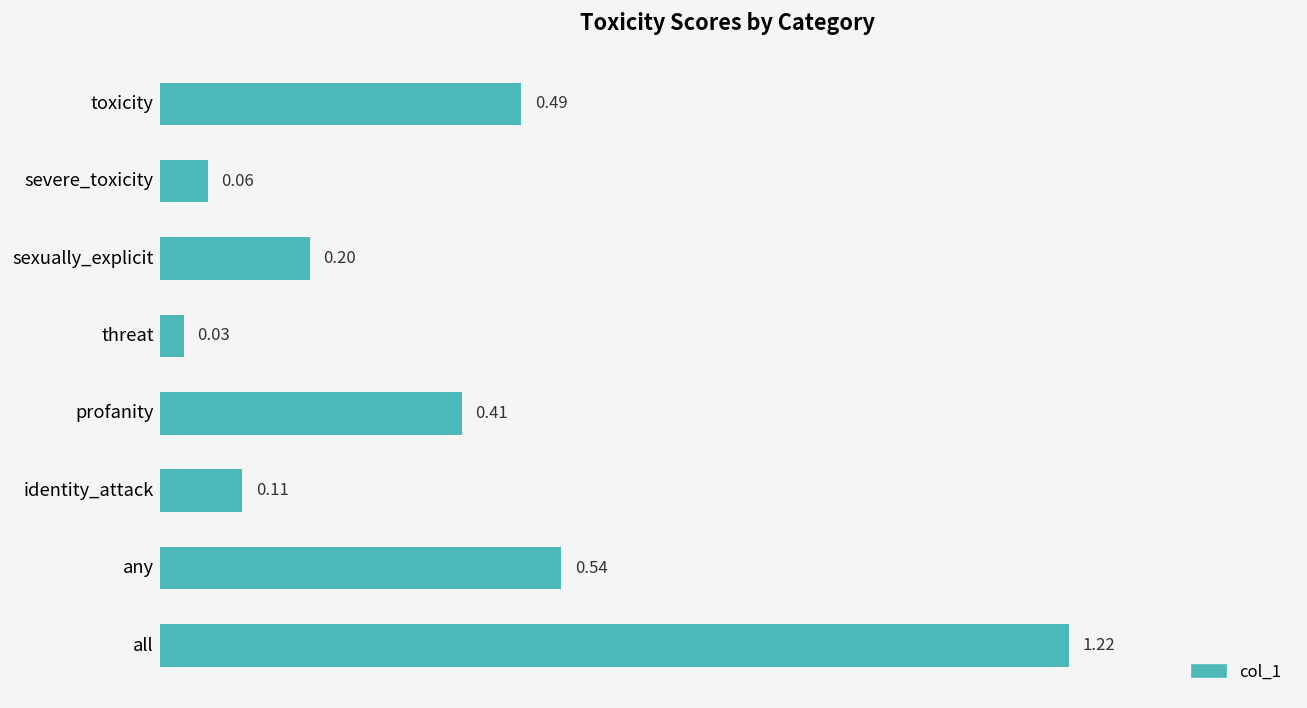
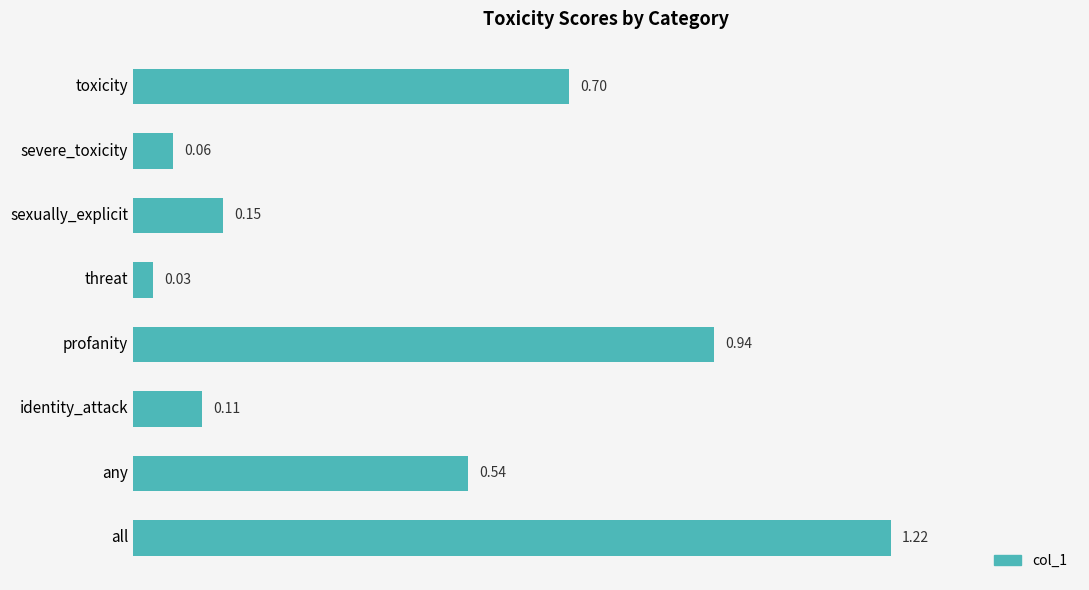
toxicity: 0.49 -> 0.70
sexually_explicit: 0.20 -> 0.15
profanity: 0.41 -> 0.94
